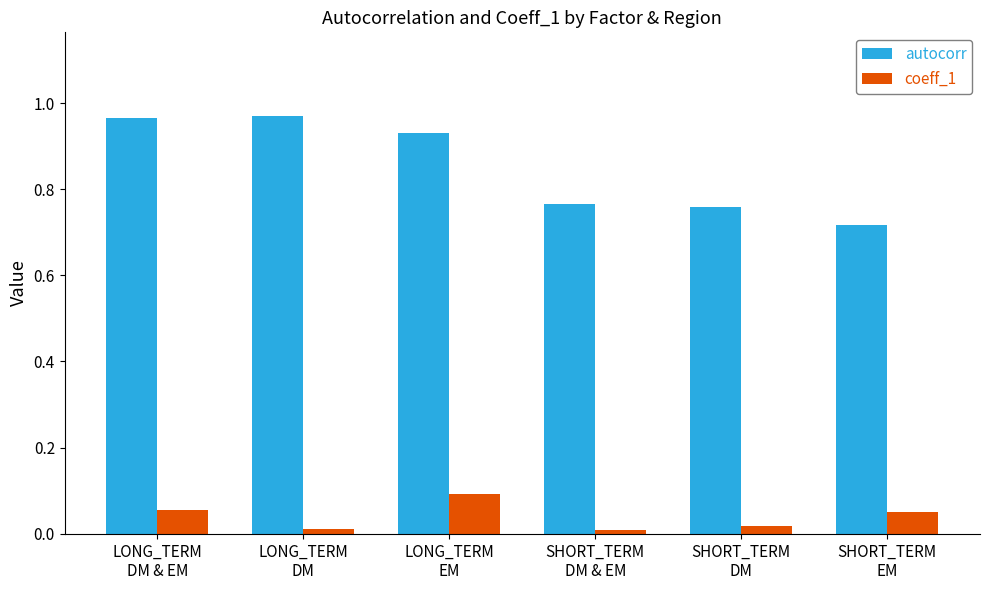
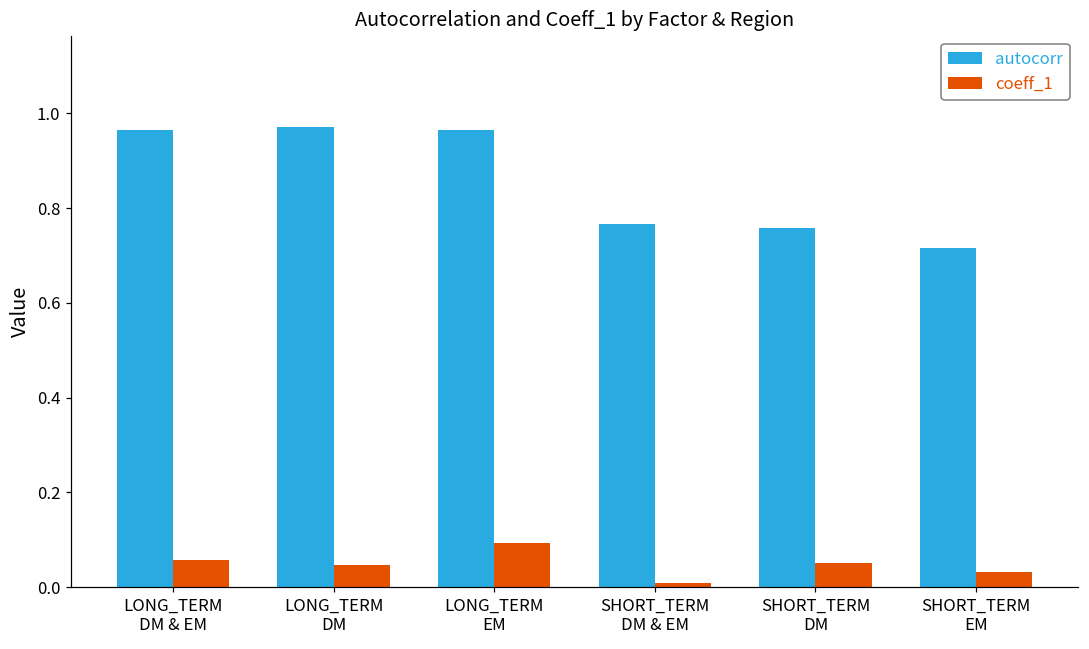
coeff_1, LONG_TERM DM: 0.01 -> 0.05
autocorr, LONG_TERM EM: 0.93 -> 0.96
coeff_1, SHORT_TERM DM: 0.02 -> 0.05
coeff_1, SHORT_TERM EM: 0.05 -> 0.03
